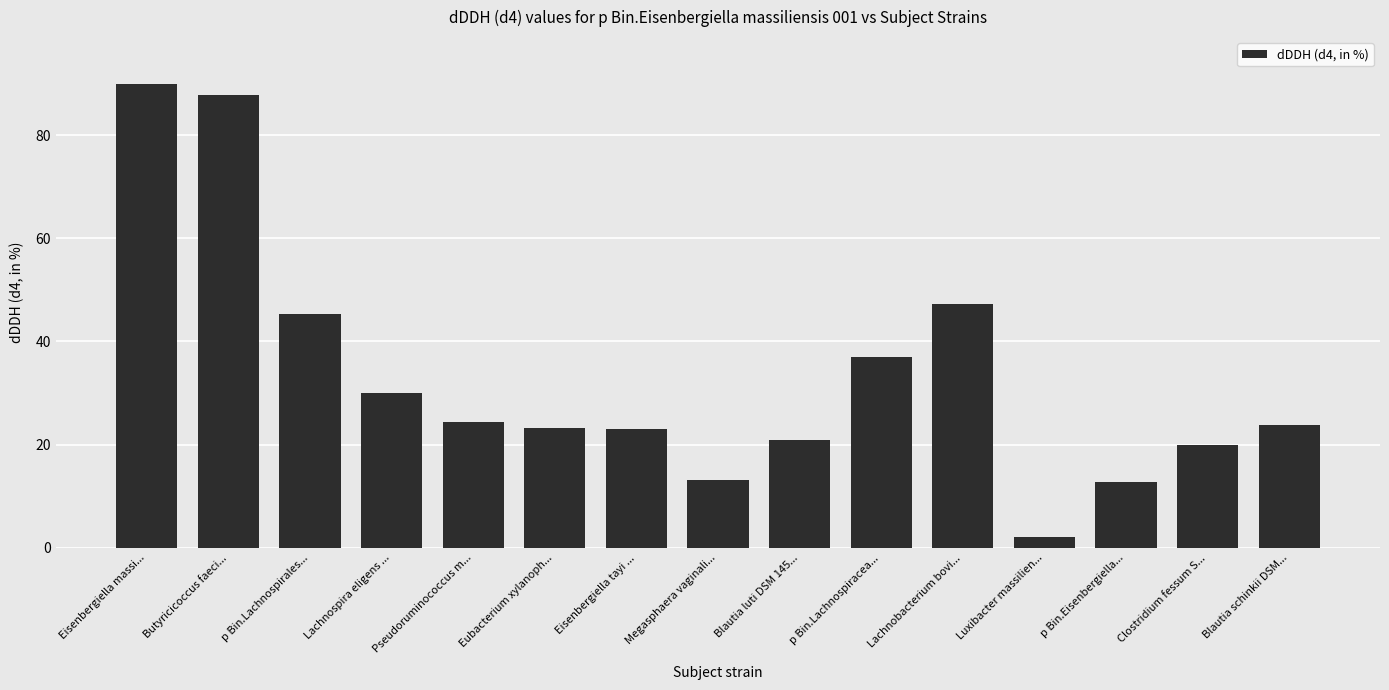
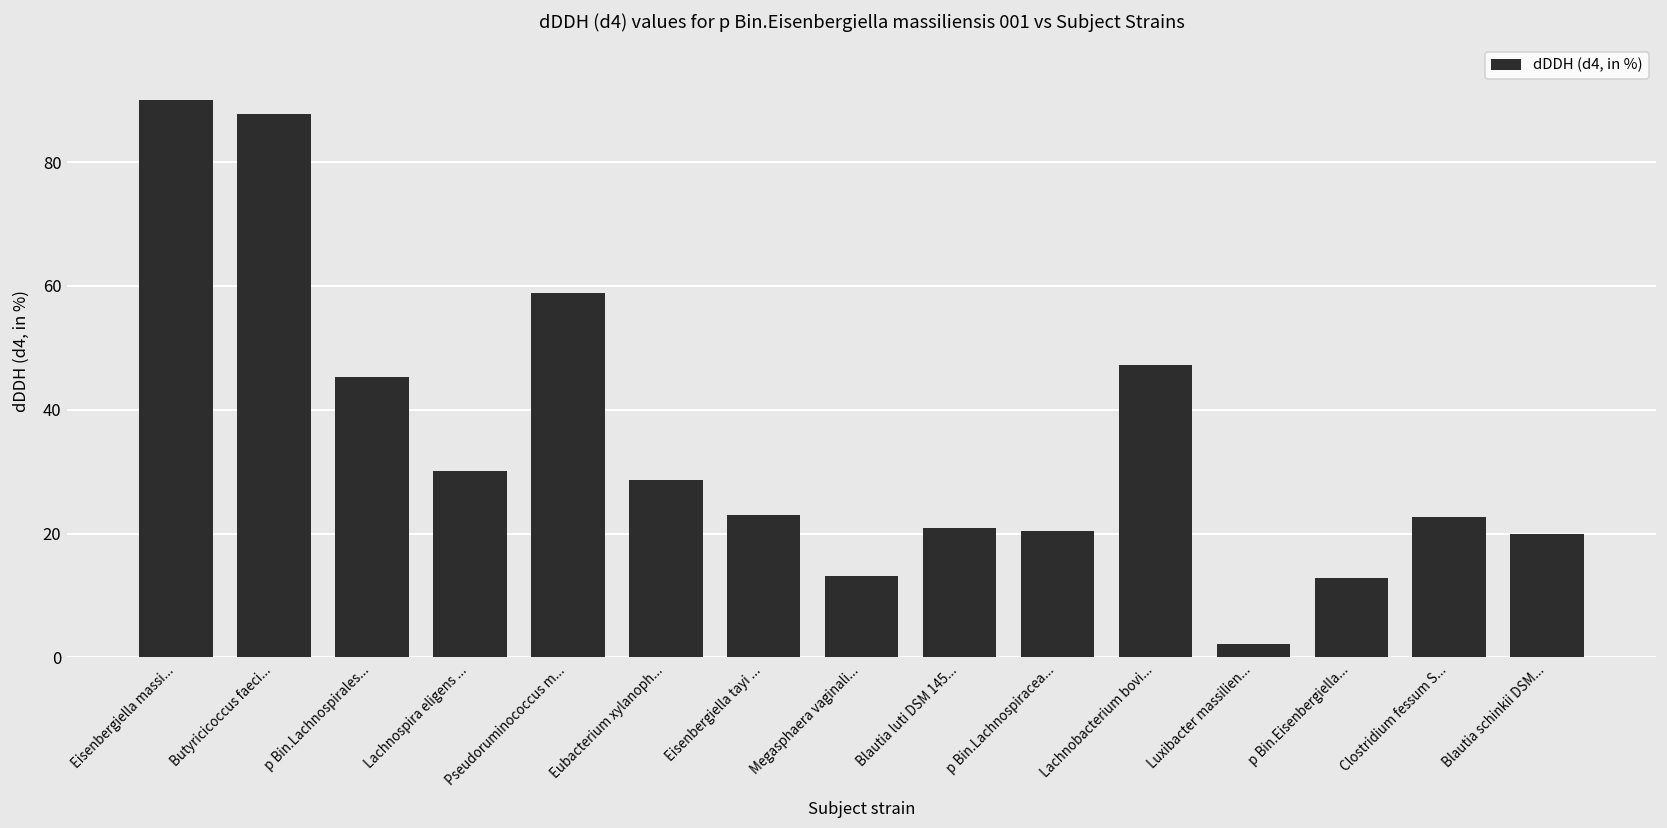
Pseudoruminococcus m...: 24 -> 59
Eubacterium xylanoph...: 23 -> 29
p Bin.Lachnospiracea...: 37 -> 20
Clostridium fessum S...: 20 -> 23
Blautia schinkii DSM...: 24 -> 20
